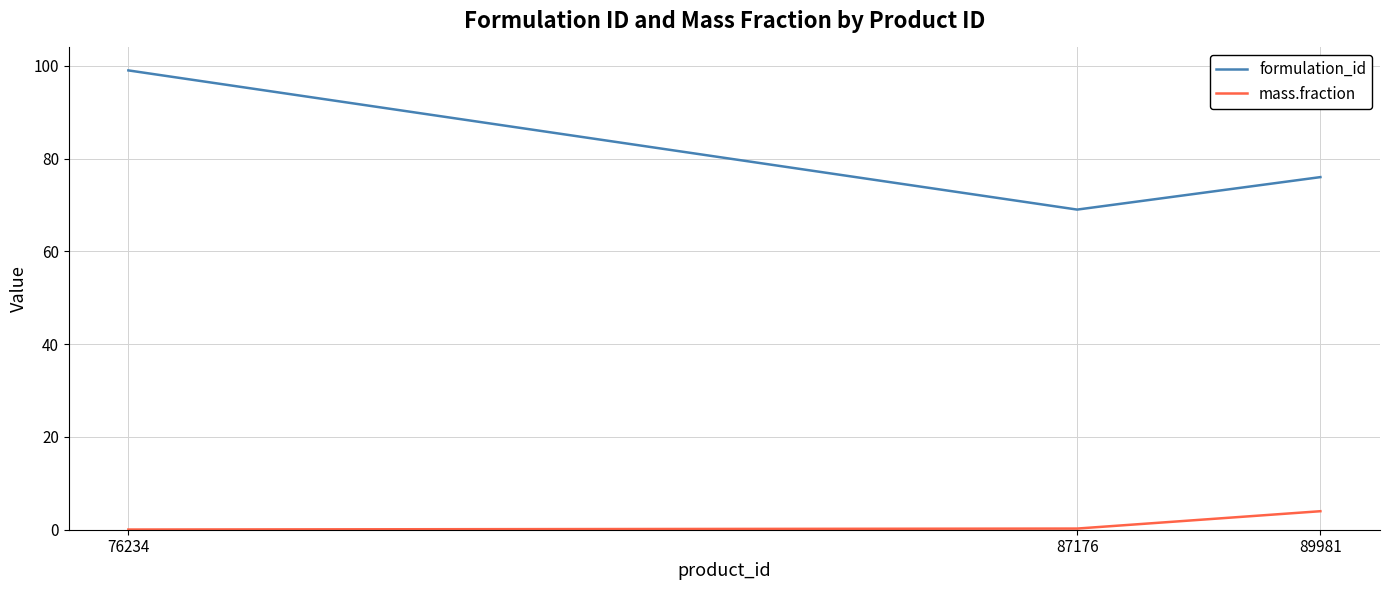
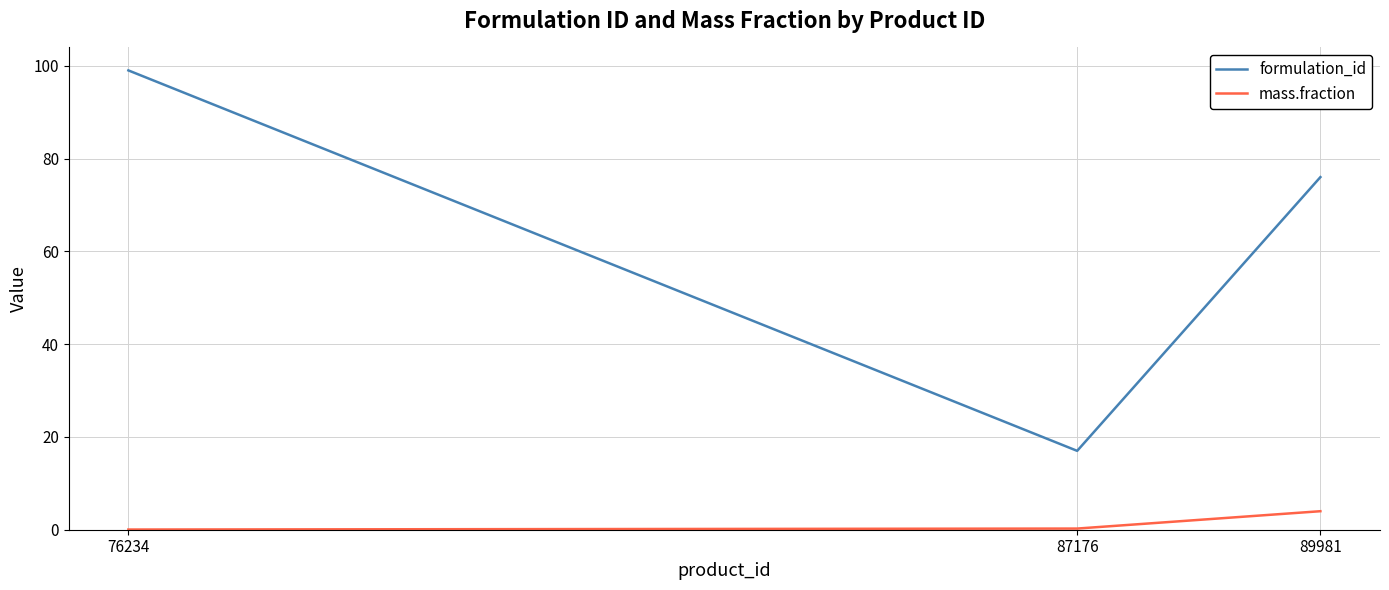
formulation_id, 87176: 69 -> 17
